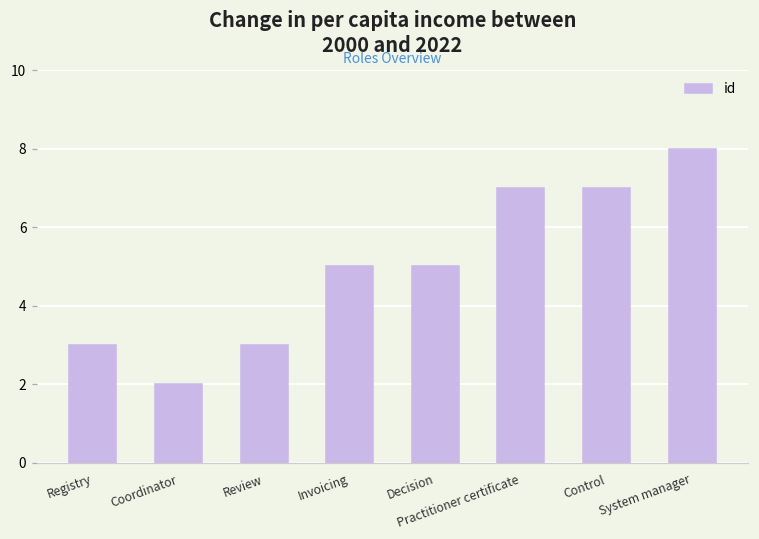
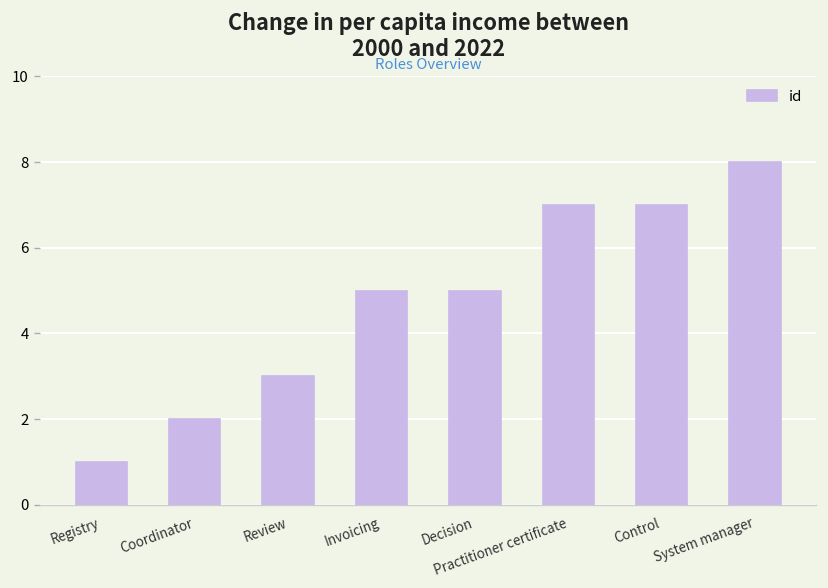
Registry: 3 -> 1
